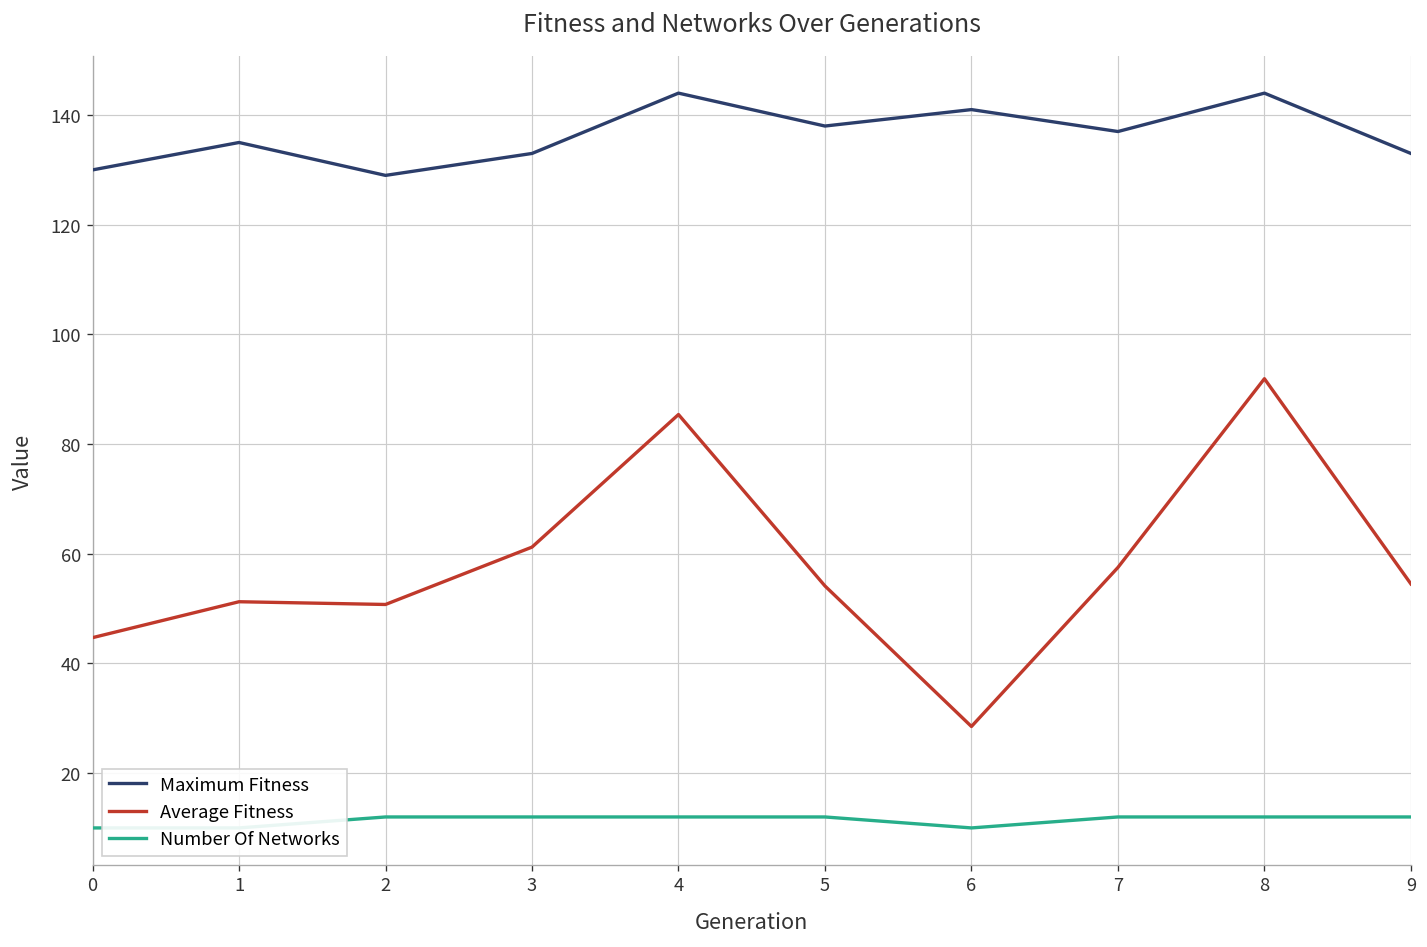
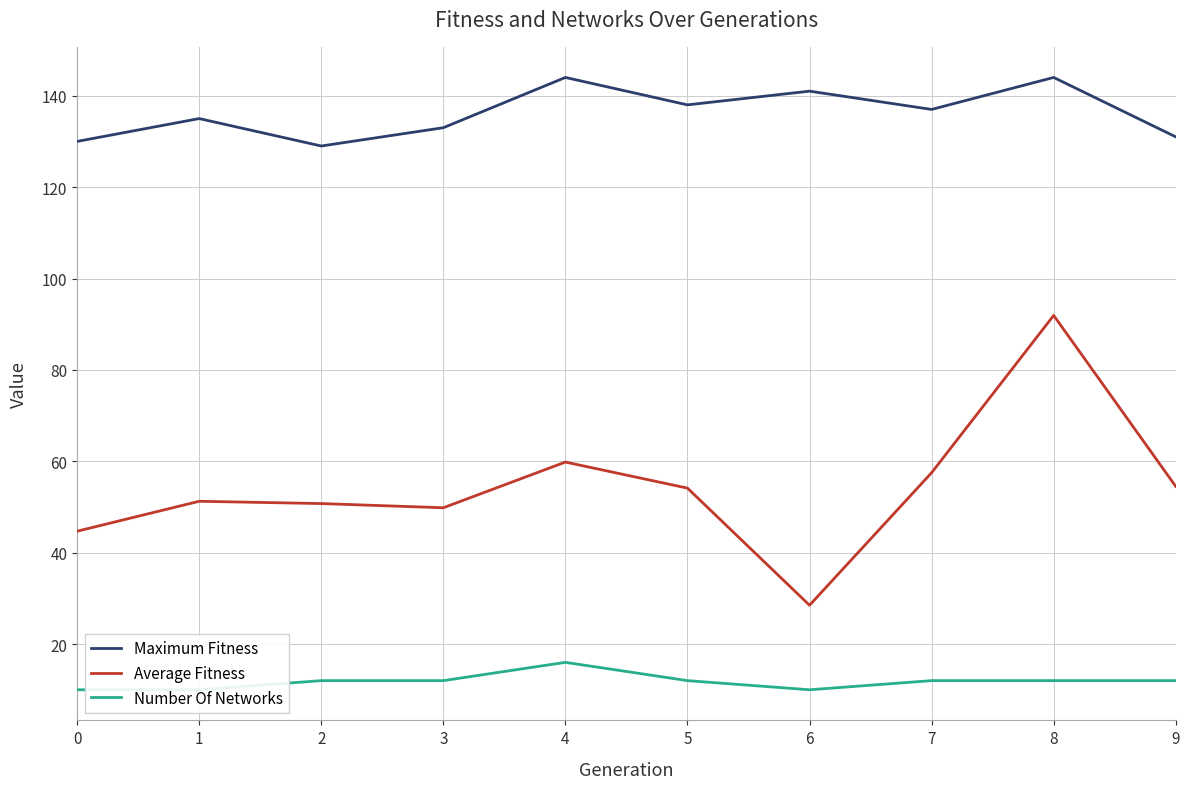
Average Fitness, 3: 61 -> 50
Average Fitness, 4: 85 -> 60
Number Of Networks, 4: 12 -> 16
Maximum Fitness, 9: 133 -> 131
